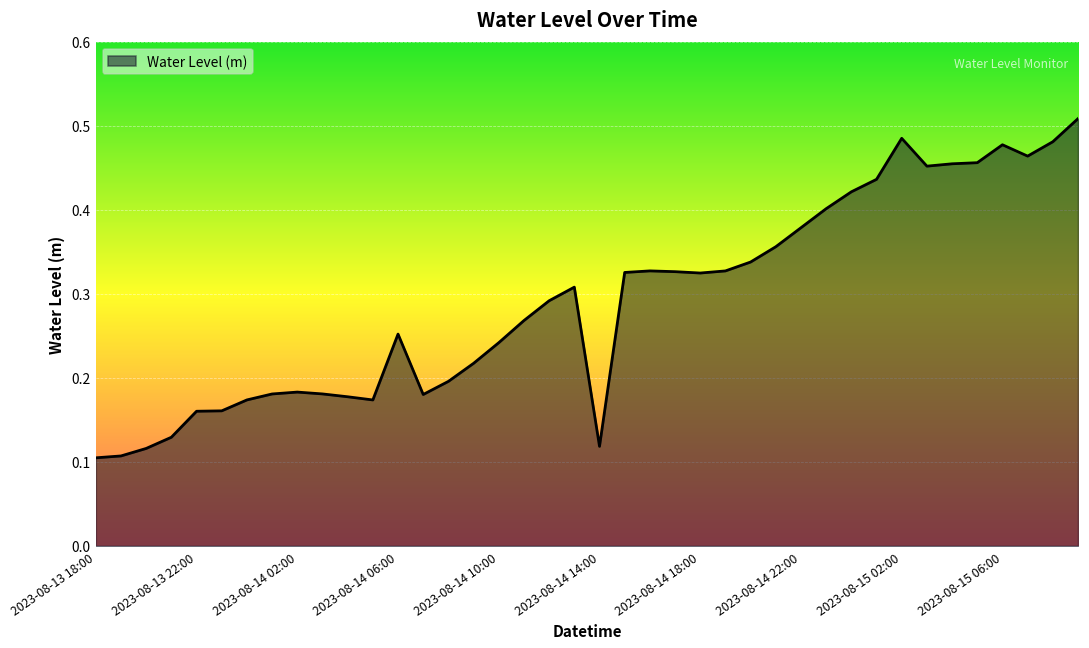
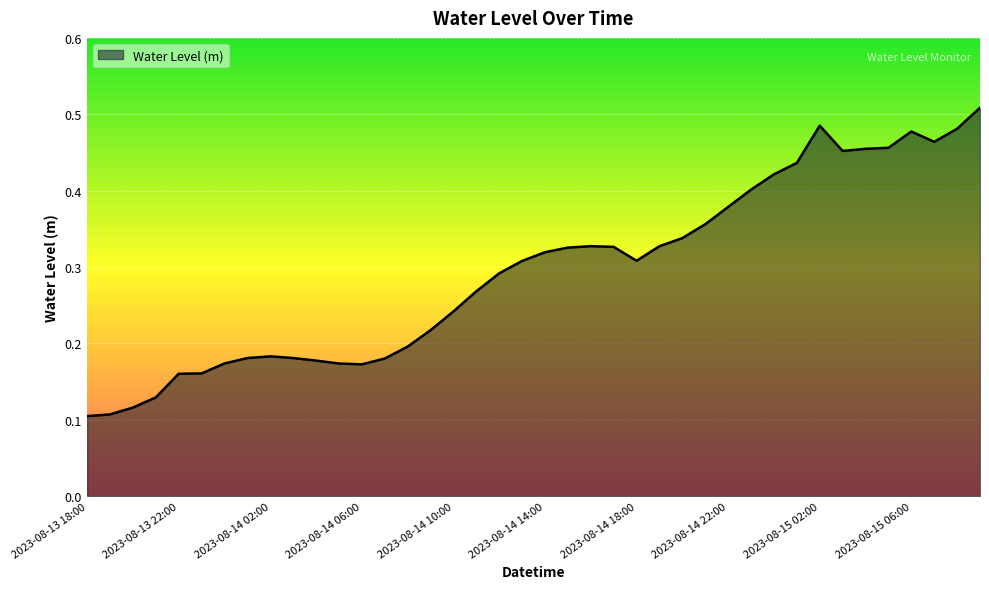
2023-08-14 06:00: 0.25 -> 0.17
2023-08-14 14:00: 0.12 -> 0.32
2023-08-14 18:00: 0.32 -> 0.31
